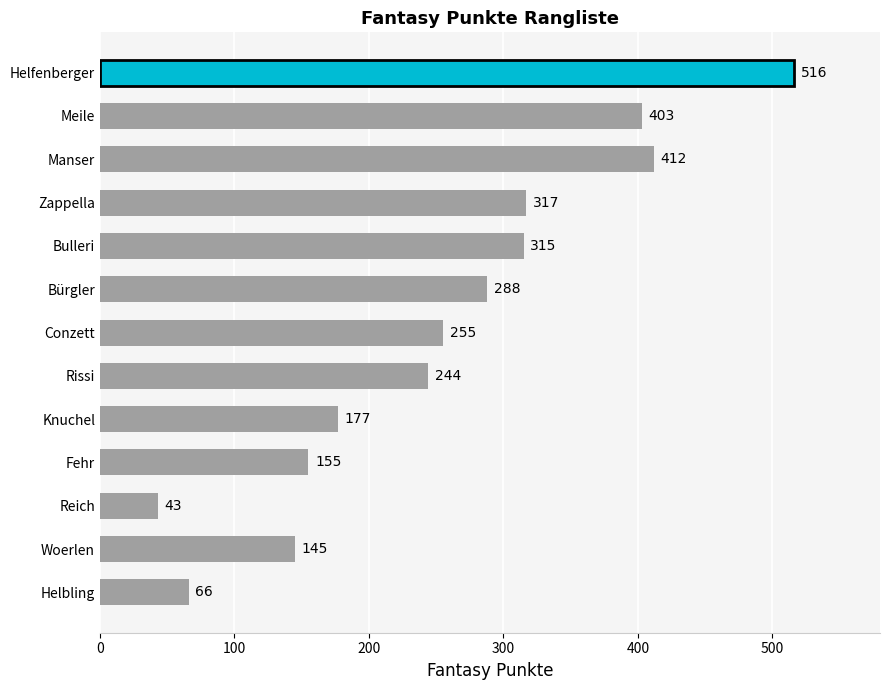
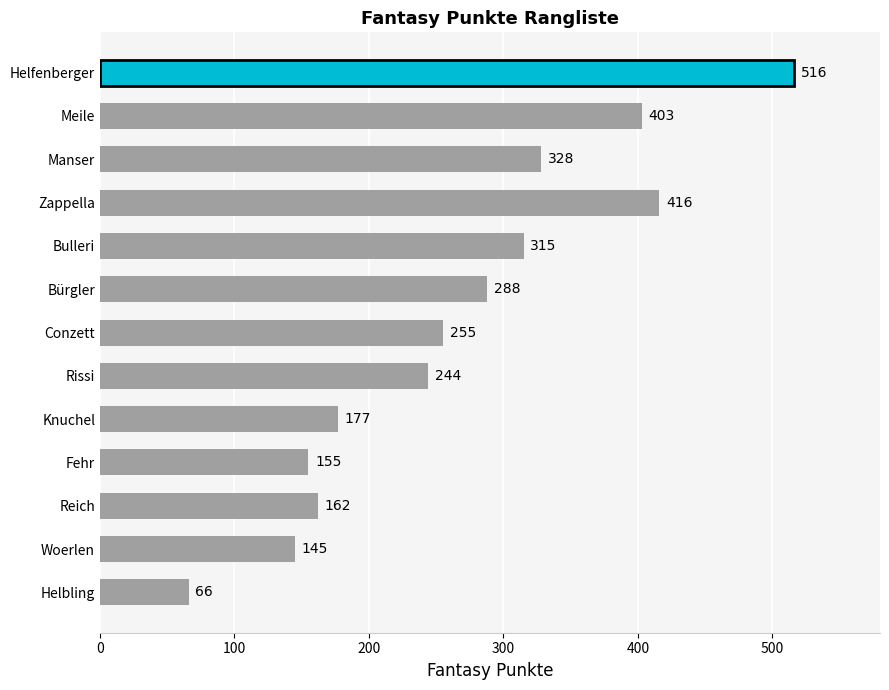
Manser: 412 -> 328
Zappella: 317 -> 416
Reich: 43 -> 162
